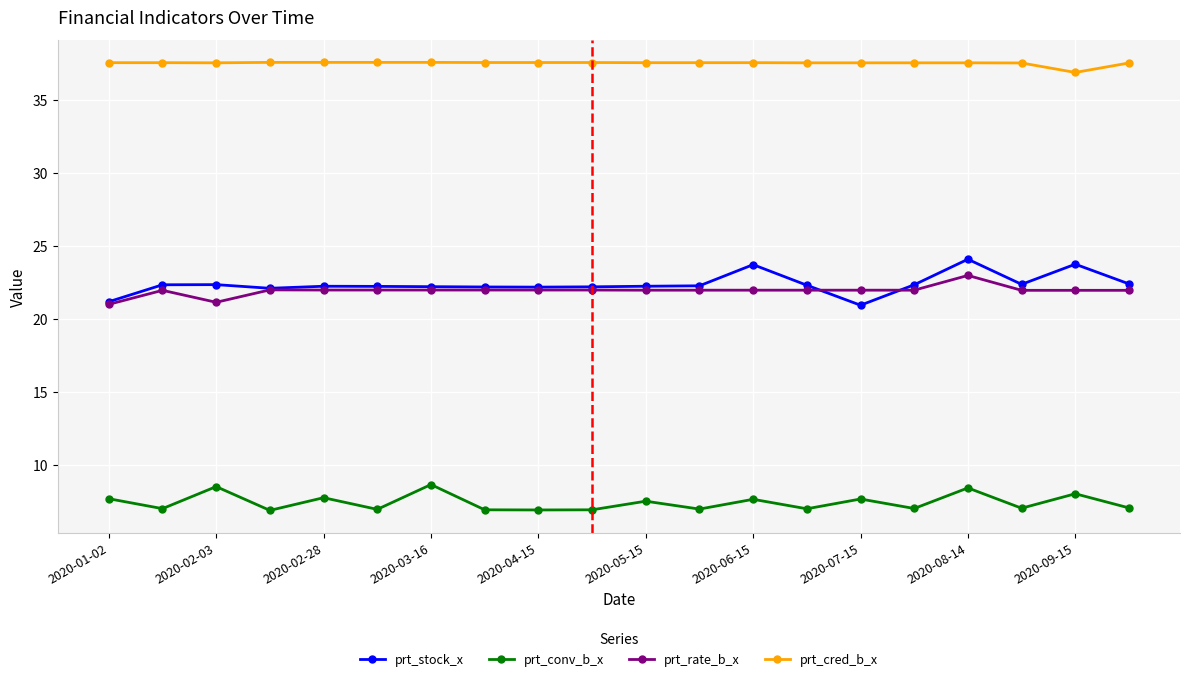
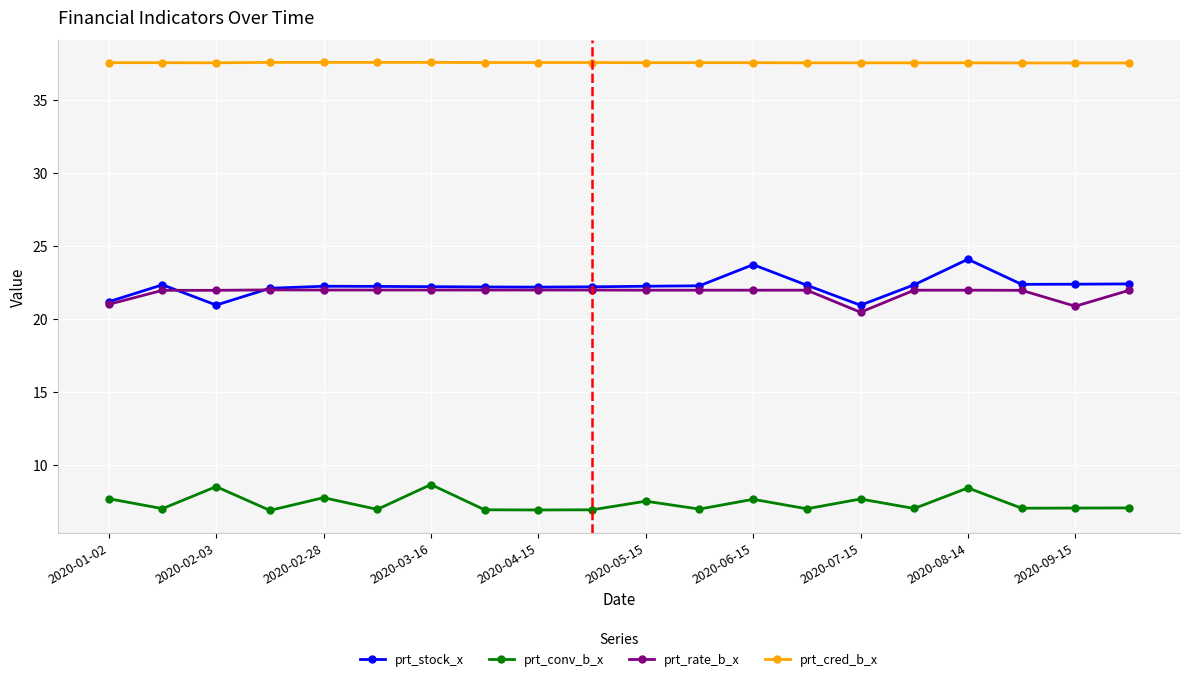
prt_stock_x, 2020-02-03: 22.3 -> 20.9
prt_rate_b_x, 2020-02-03: 21.1 -> 21.9
prt_rate_b_x, 2020-07-15: 22.0 -> 20.4
prt_rate_b_x, 2020-08-14: 23.0 -> 22.0
prt_stock_x, 2020-09-15: 23.7 -> 22.4
prt_conv_b_x, 2020-09-15: 8.0 -> 7.0
prt_rate_b_x, 2020-09-15: 21.9 -> 20.9
prt_cred_b_x, 2020-09-15: 36.9 -> 37.5
